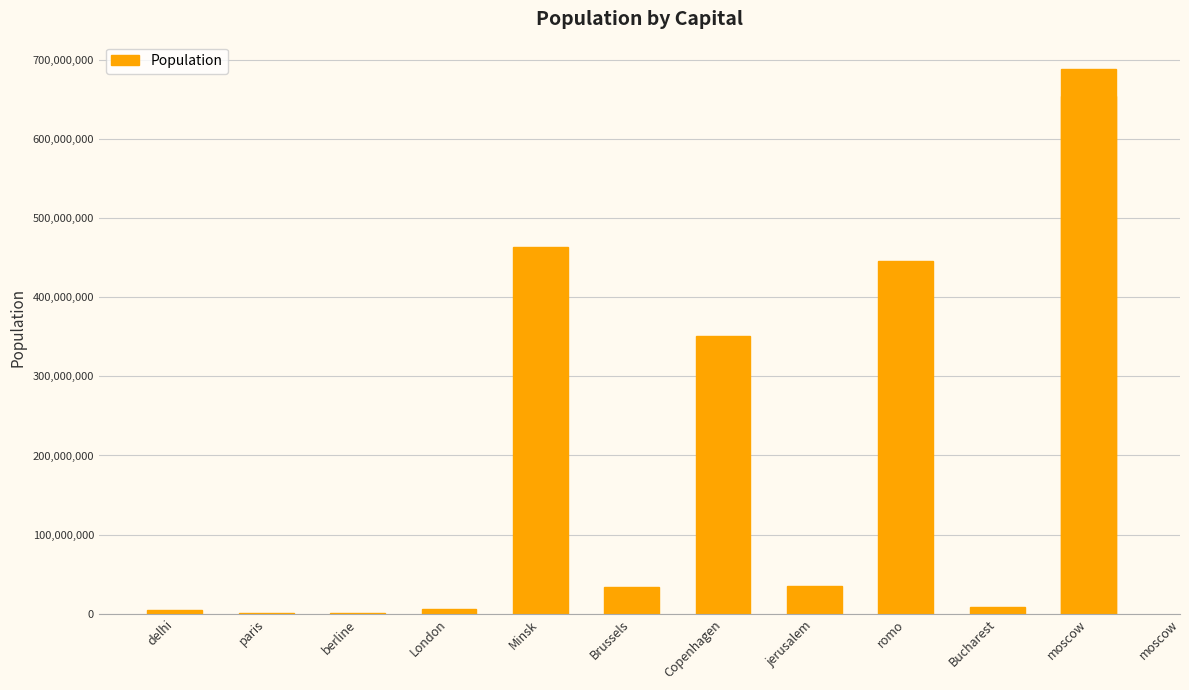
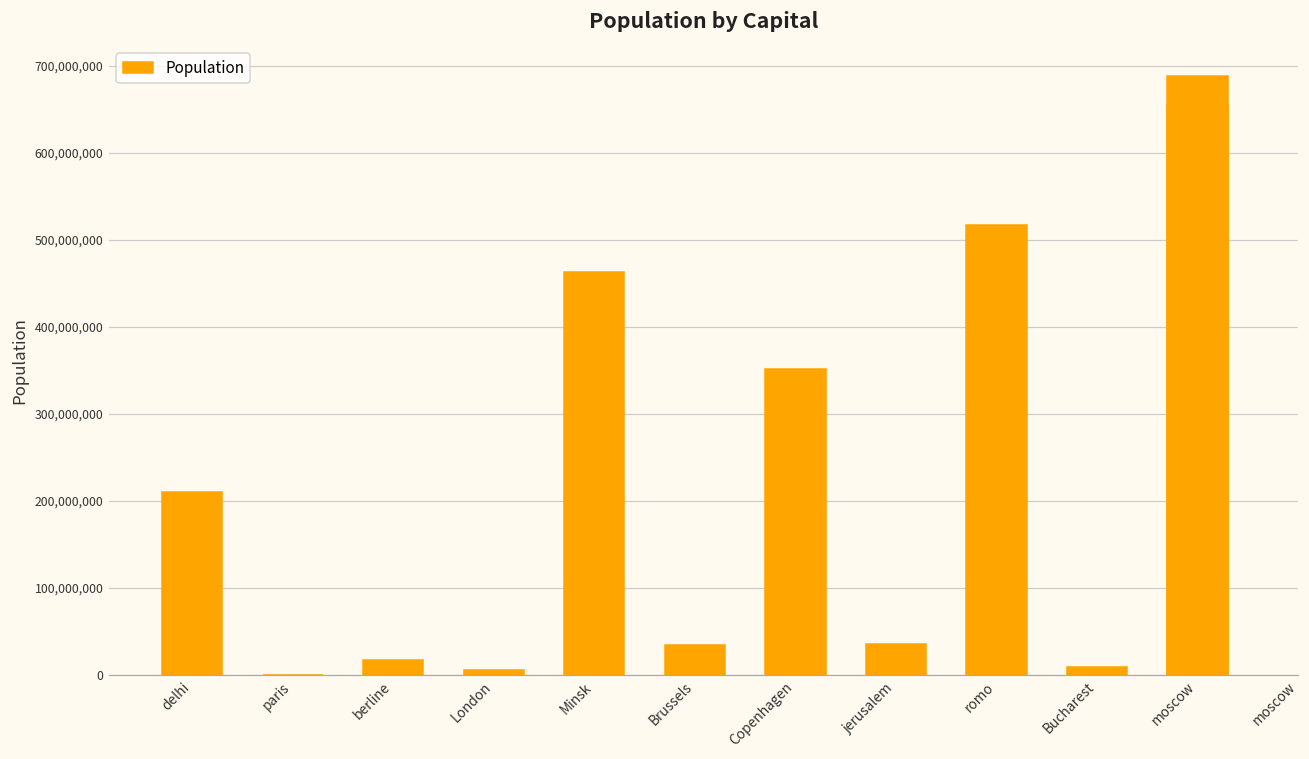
delhi: 10,000,000 -> 210,000,000
berline: 0 -> 20,000,000
romo: 450,000,000 -> 520,000,000
